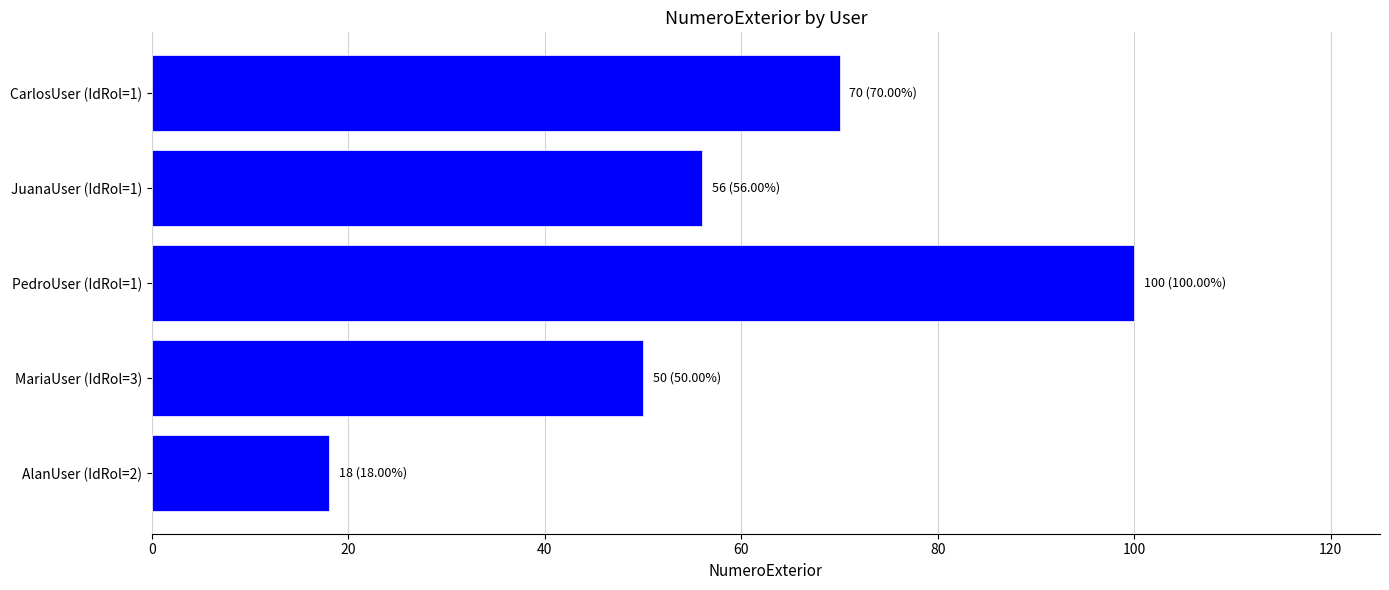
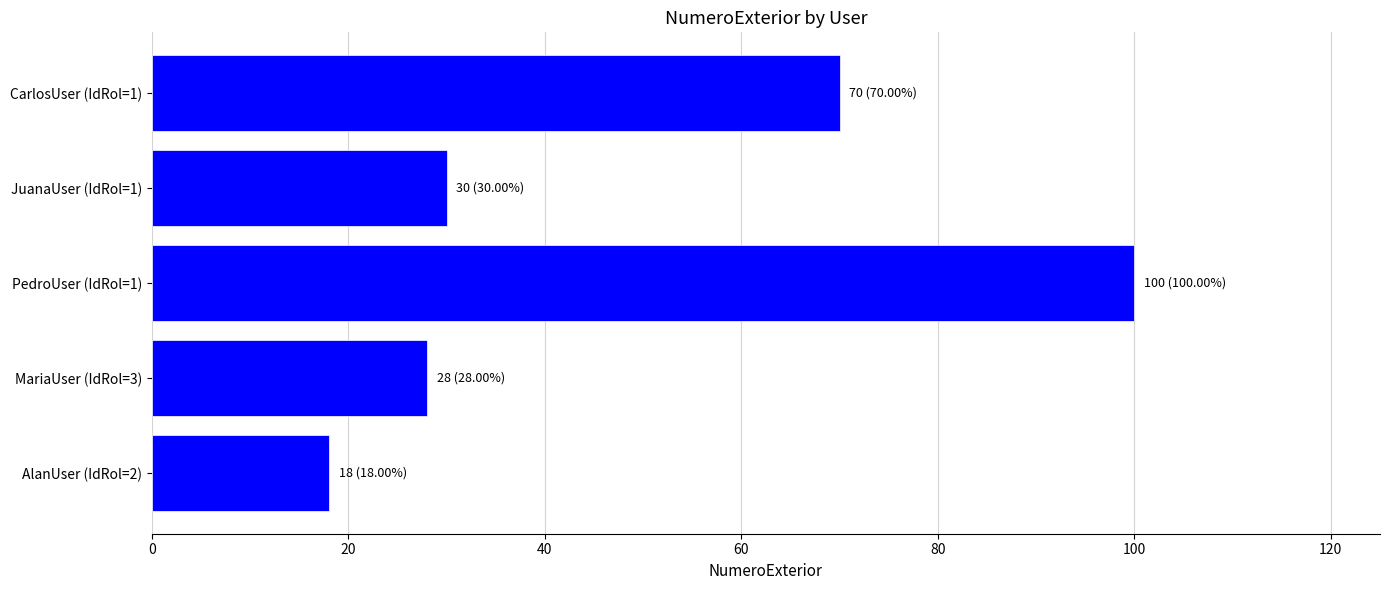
JuanaUser (IdRol=1): 56 (56.00%) -> 30 (30.00%)
MariaUser (IdRol=3): 50 (50.00%) -> 28 (28.00%)
